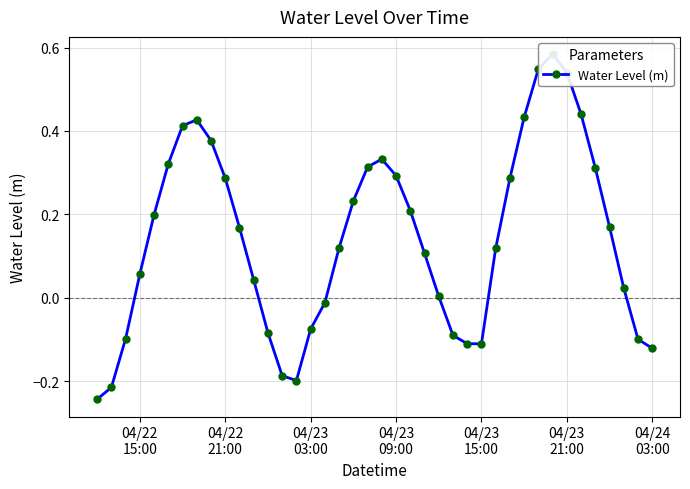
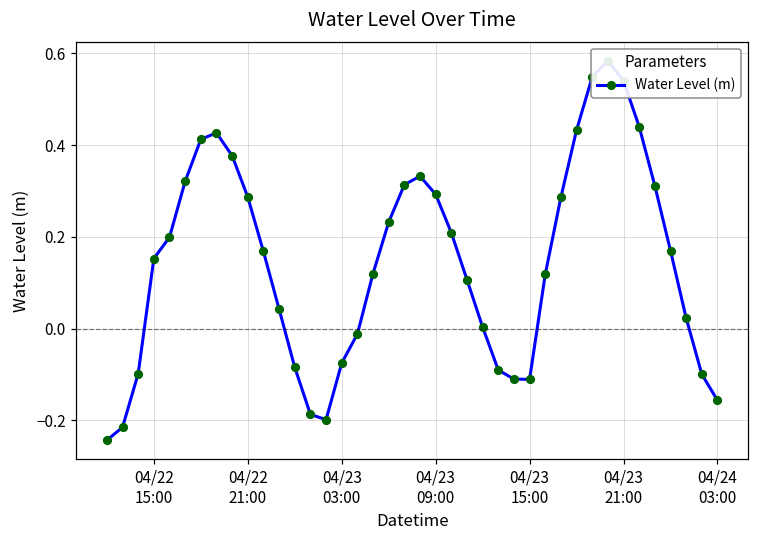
04/22 15:00: 0.06 -> 0.15
04/24 03:00: -0.12 -> -0.16
